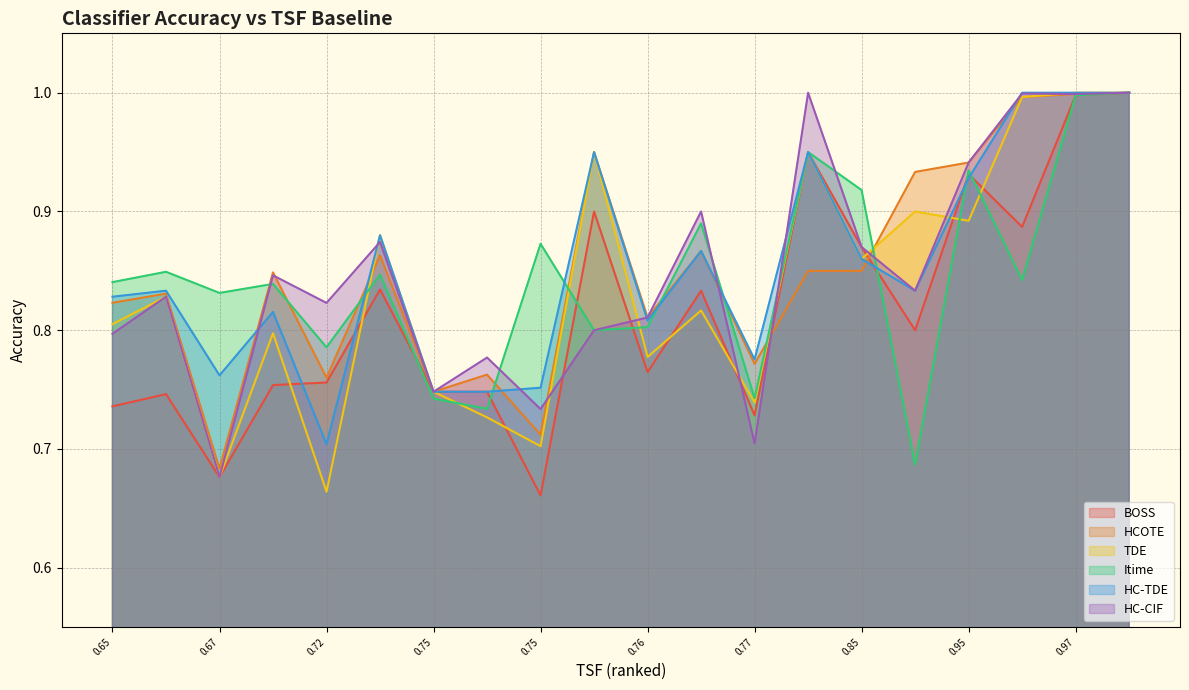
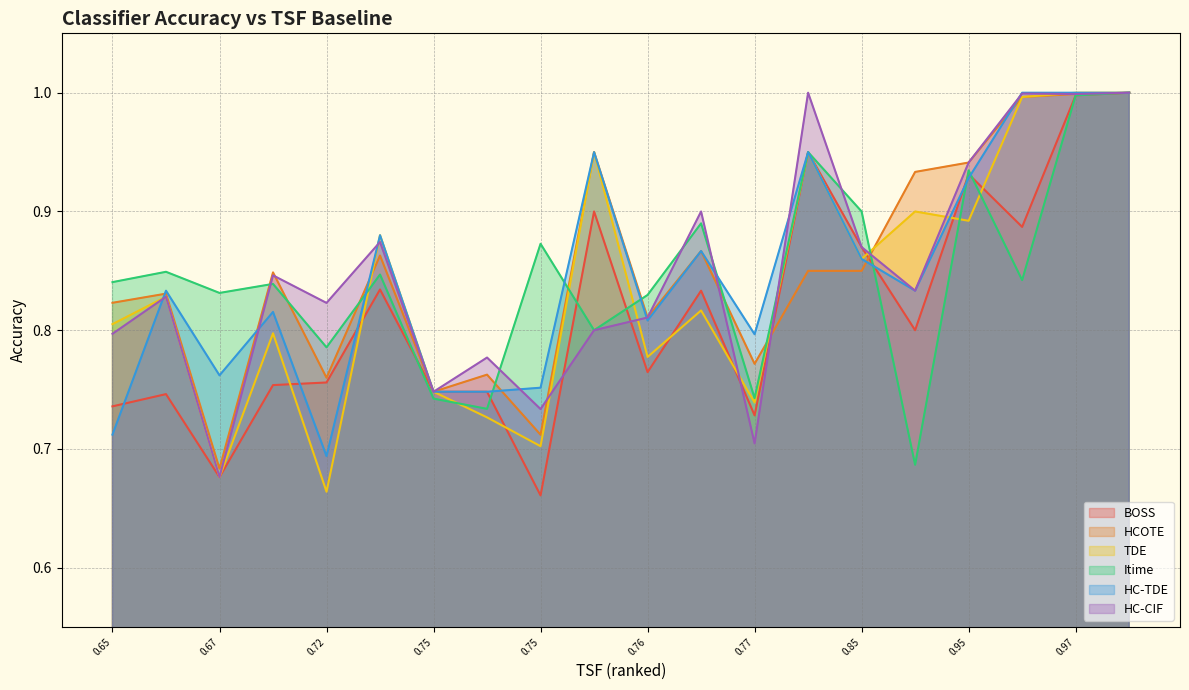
HC-TDE, 0.65: 0.828 -> 0.712
HC-TDE, 0.72: 0.704 -> 0.694
Itime, 0.76: 0.803 -> 0.830
HC-TDE, 0.77: 0.775 -> 0.797
Itime, 0.85: 0.918 -> 0.900
